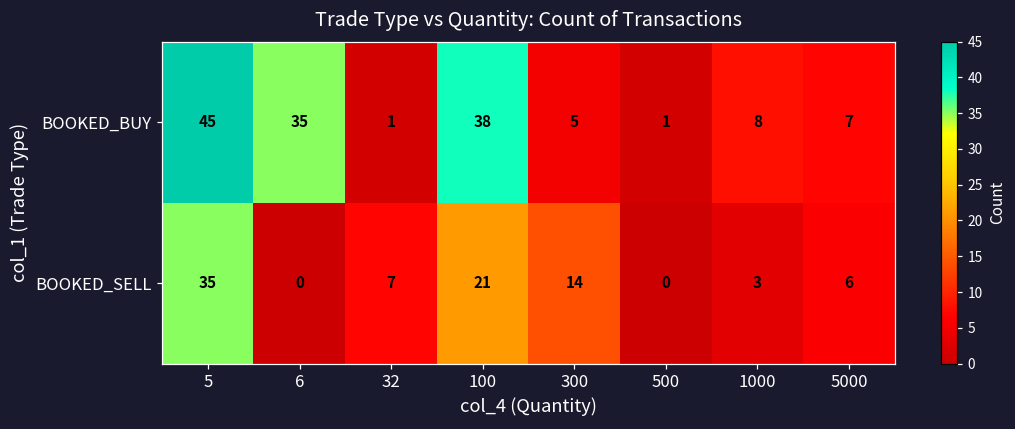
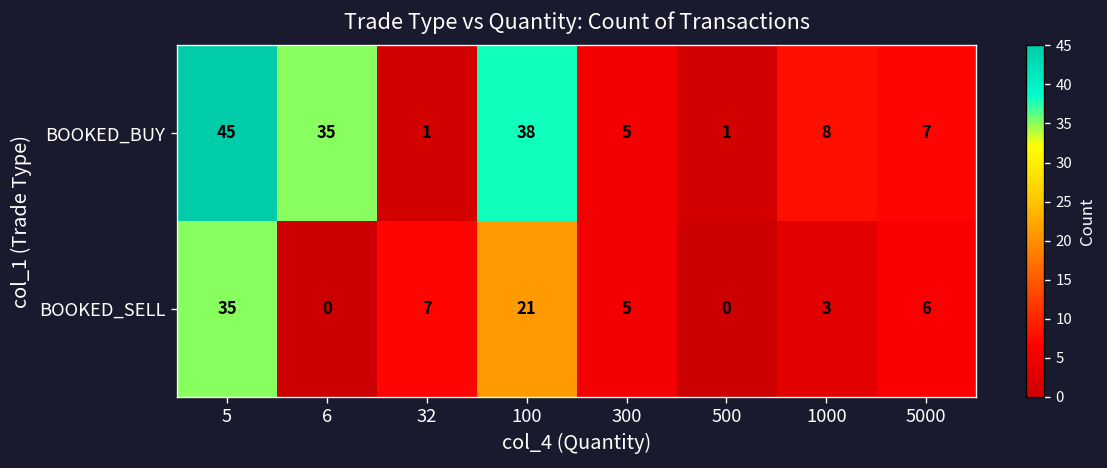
BOOKED_SELL, 300: 14 -> 5
